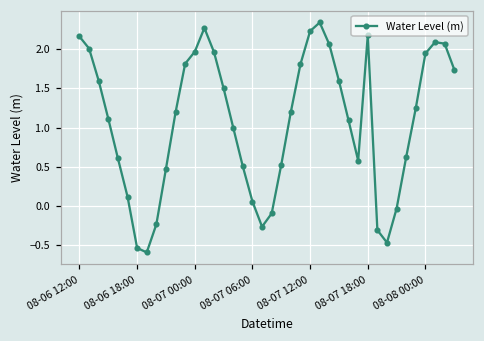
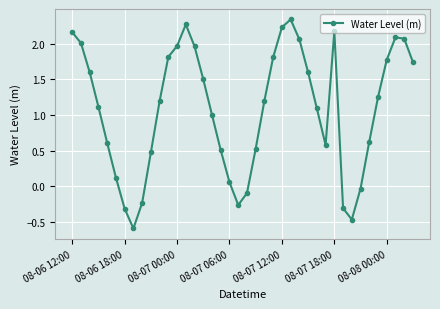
08-06 18:00: -0.5 -> -0.3
08-08 00:00: 1.9 -> 1.8
